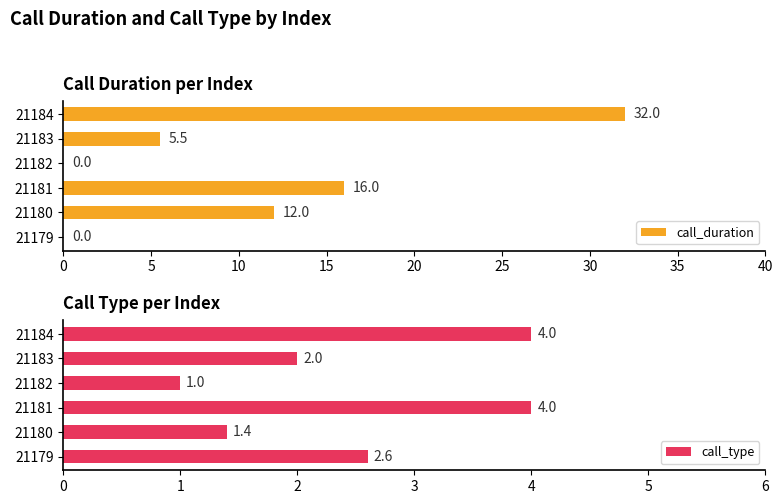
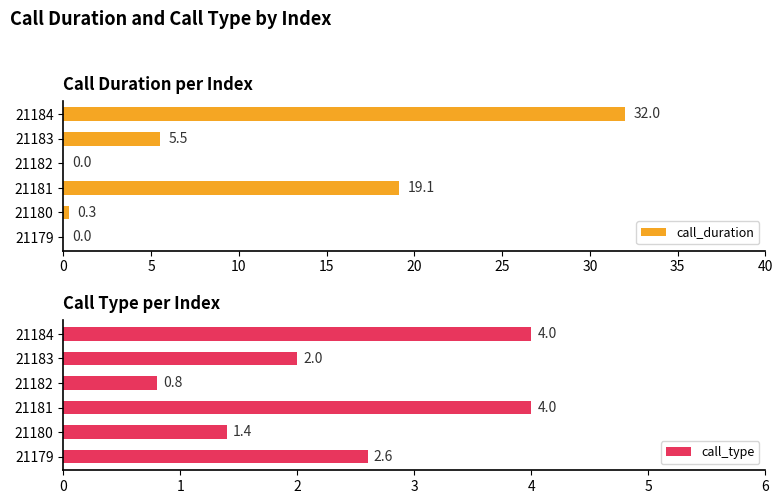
Call Duration per Index, 21181: 16.0 -> 19.1
Call Duration per Index, 21180: 12.0 -> 0.3
Call Type per Index, 21182: 1.0 -> 0.8
